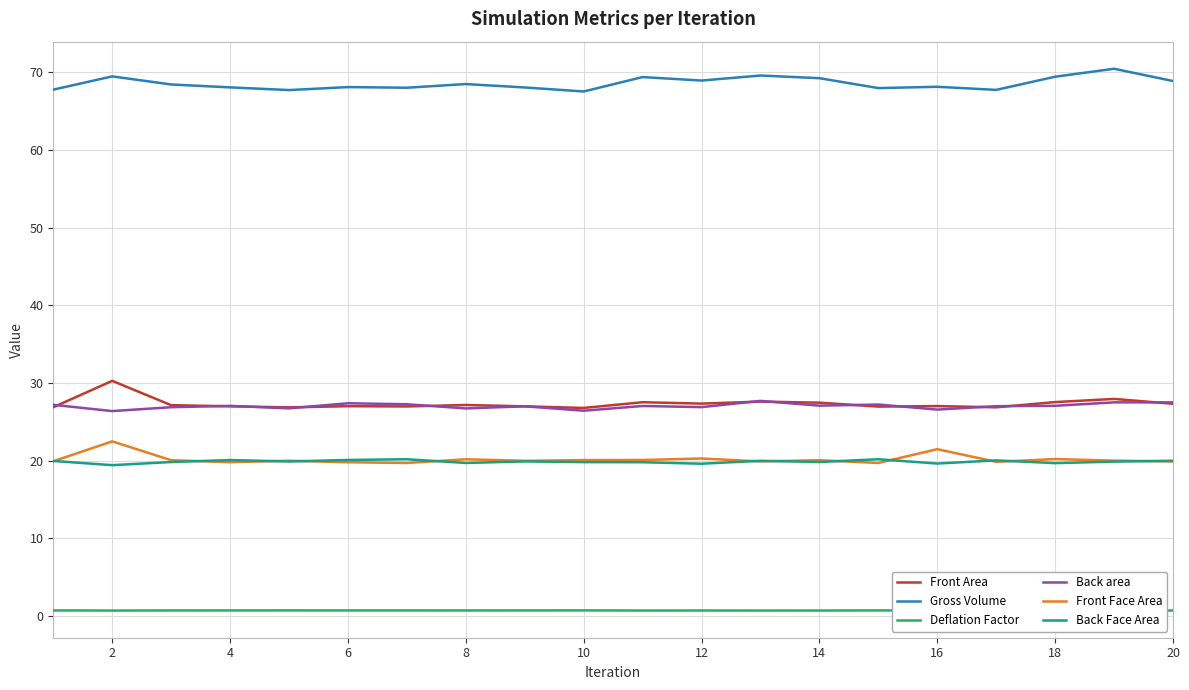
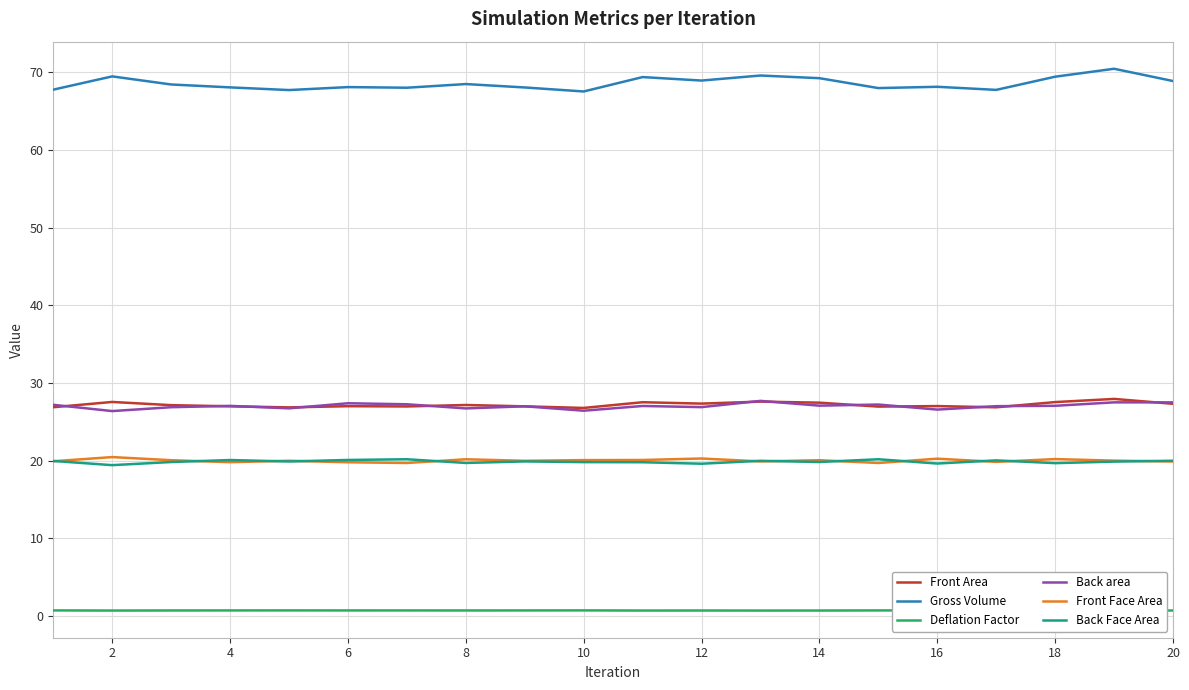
Front Area, 2: 30 -> 28
Front Face Area, 2: 22 -> 20
Front Face Area, 16: 21 -> 20
